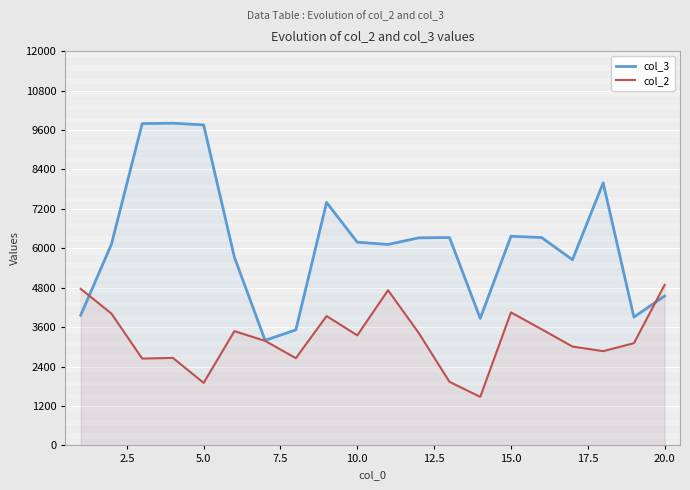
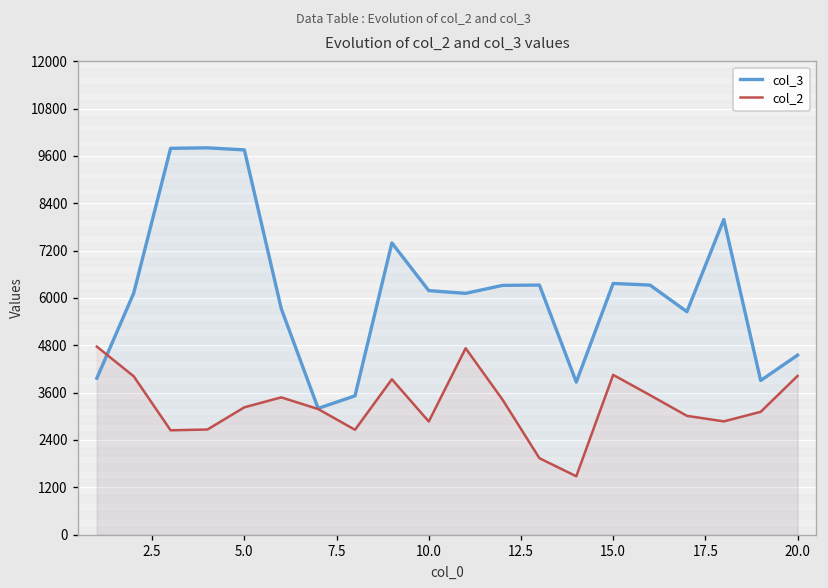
col_2, 5.0: 1900 -> 3200
col_2, 10.0: 3400 -> 2900
col_2, 20.0: 4900 -> 4000
